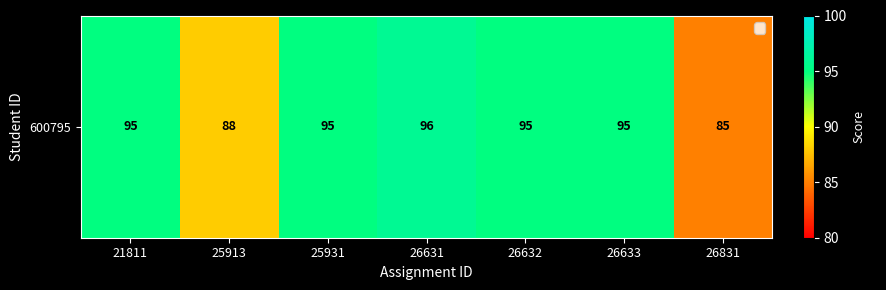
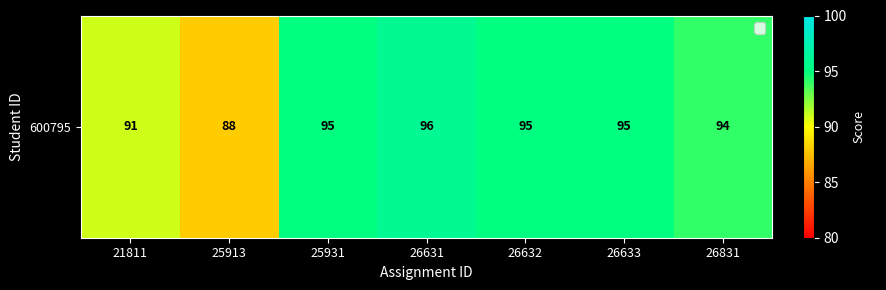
600795, 21811: 95 -> 91
600795, 26831: 85 -> 94
